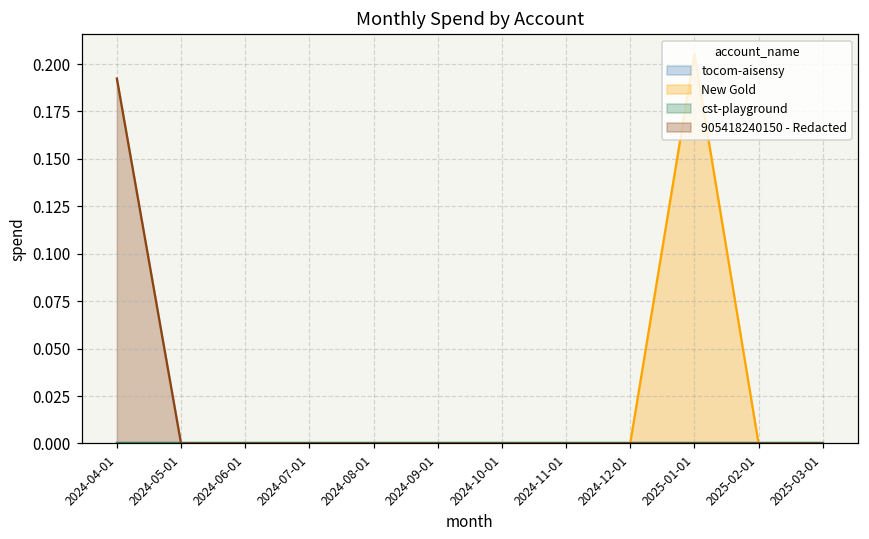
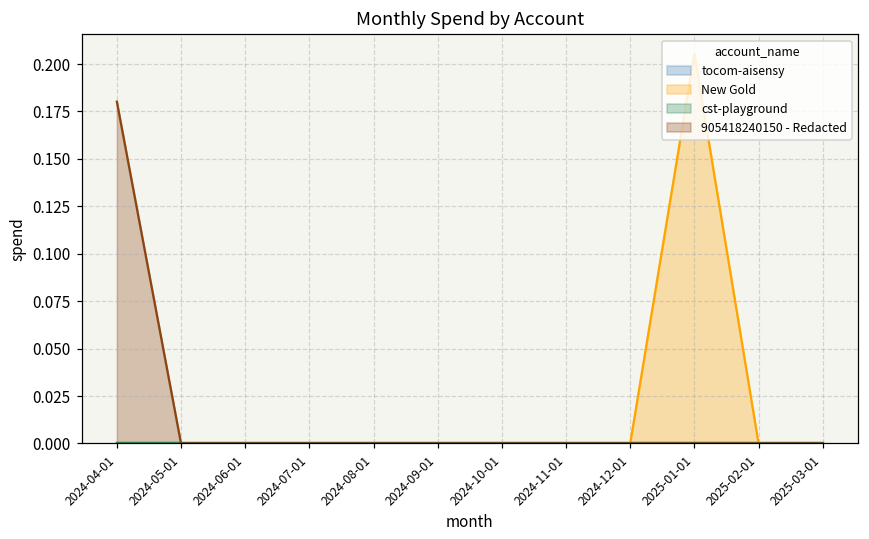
905418240150 - Redacted, 2024-04-01: 0.192 -> 0.180
